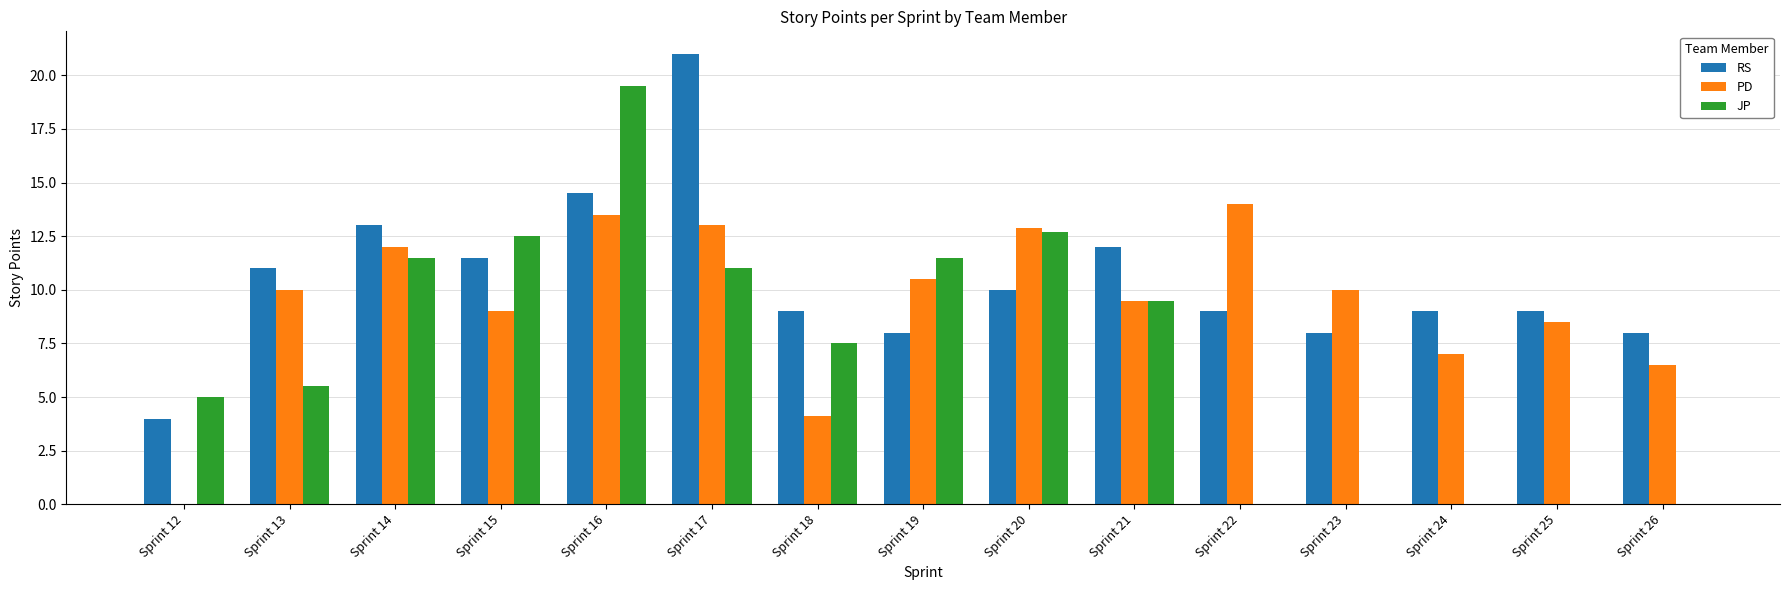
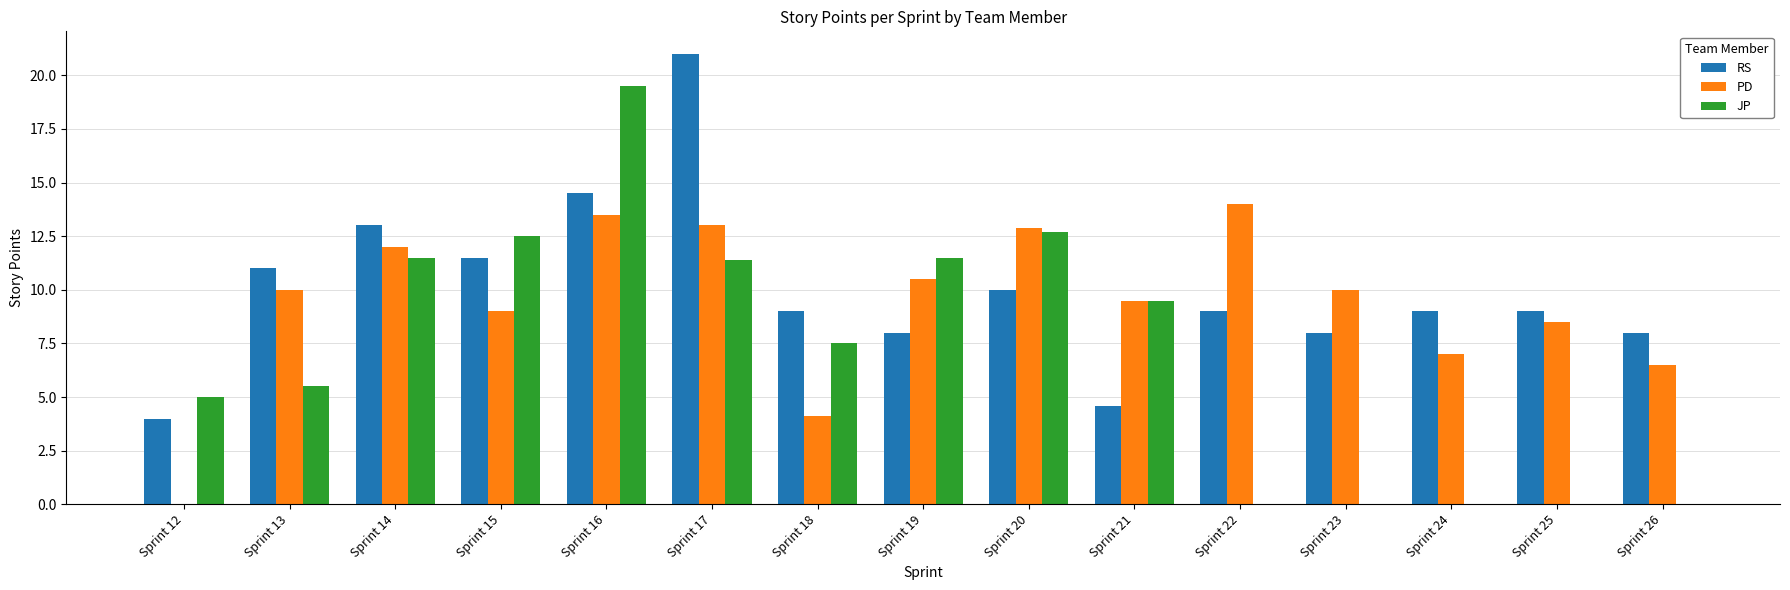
JP, Sprint 17: 11.0 -> 11.4
RS, Sprint 21: 12.0 -> 4.6
